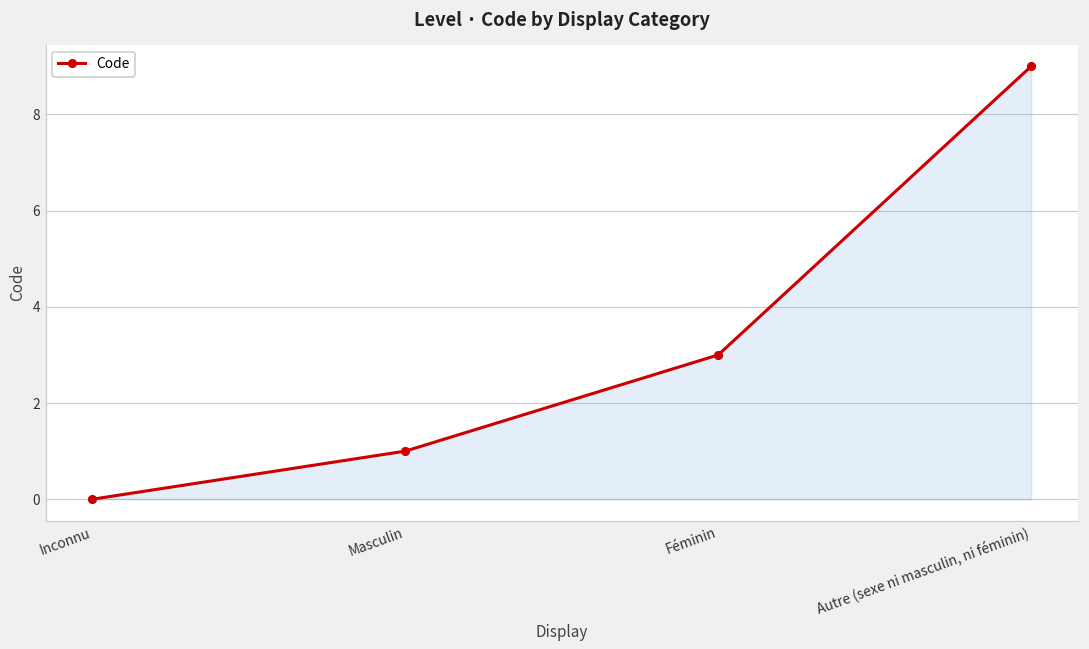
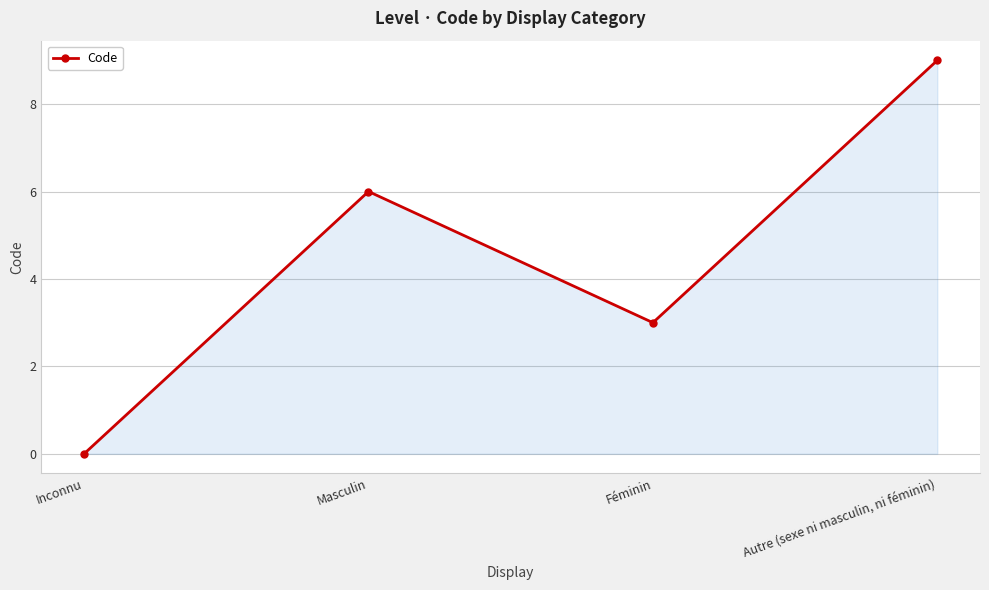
Masculin: 1 -> 6
